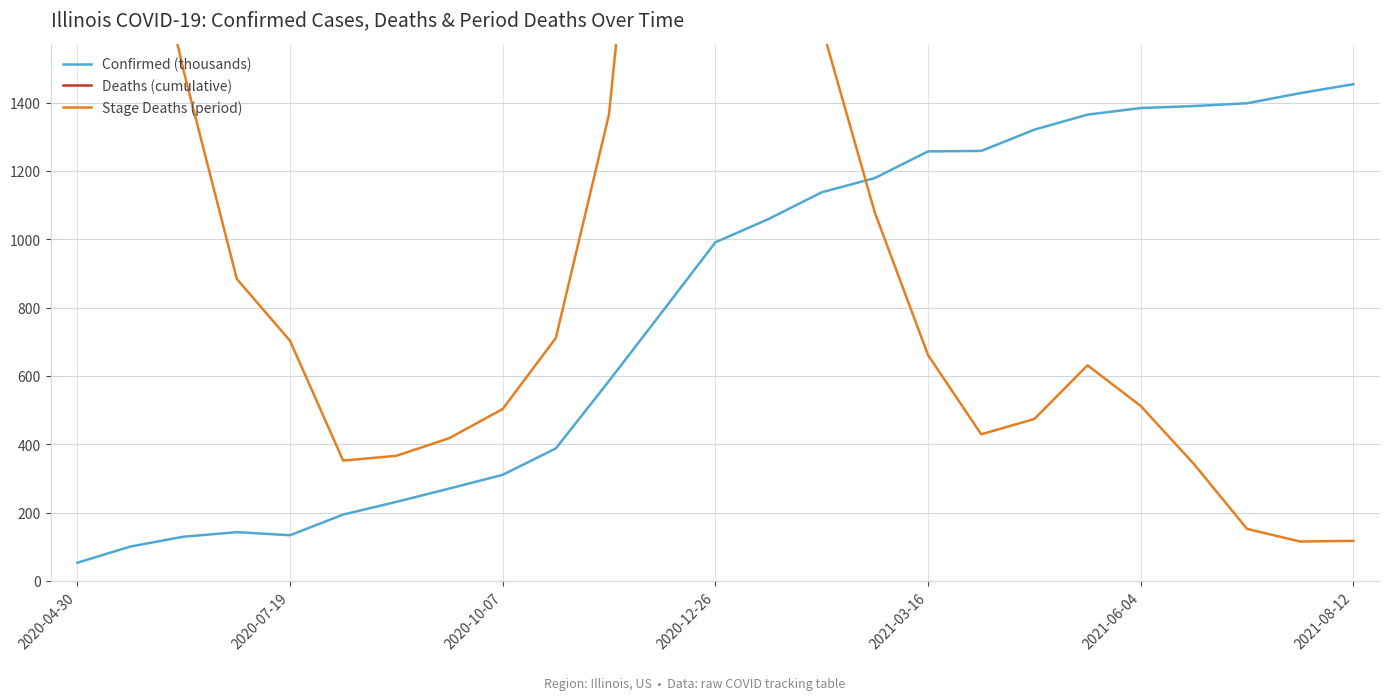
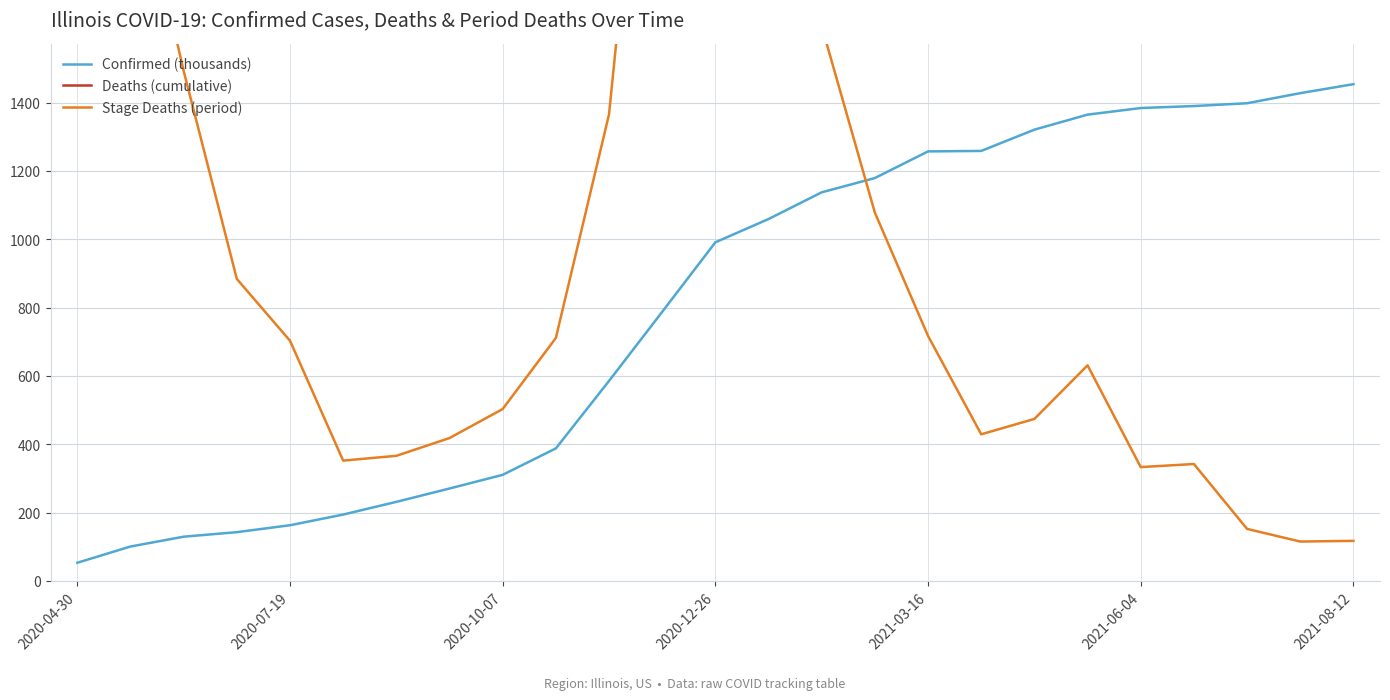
Confirmed (thousands), 2020-07-19: 130 -> 160
Stage Deaths (period), 2021-03-16: 660 -> 720
Stage Deaths (period), 2021-06-04: 510 -> 330
